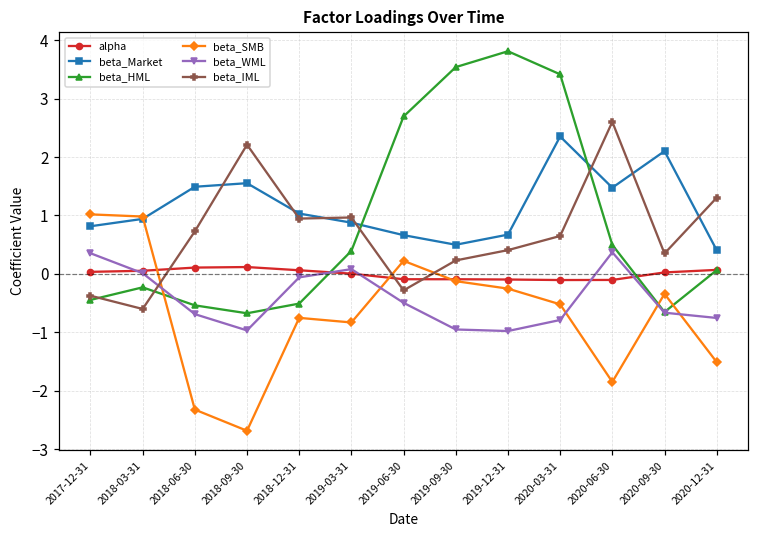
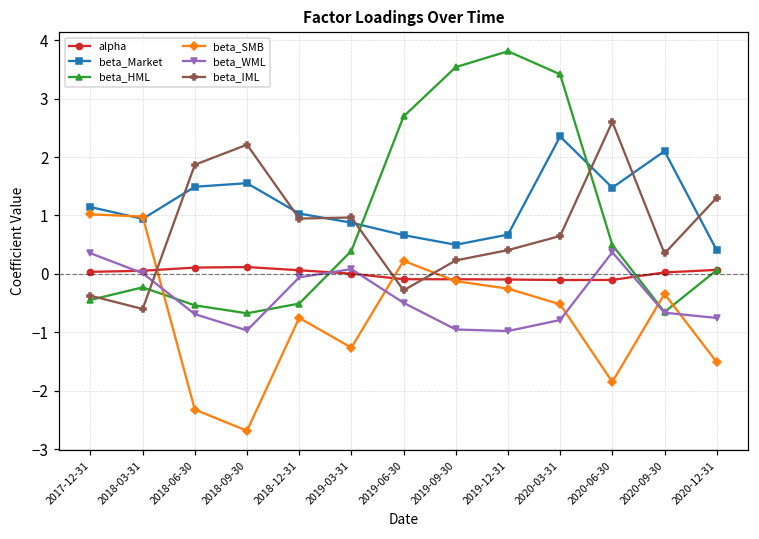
beta_Market, 2017-12-31: 0.8 -> 1.1
beta_IML, 2018-06-30: 0.7 -> 1.9
beta_SMB, 2019-03-31: -0.8 -> -1.3
